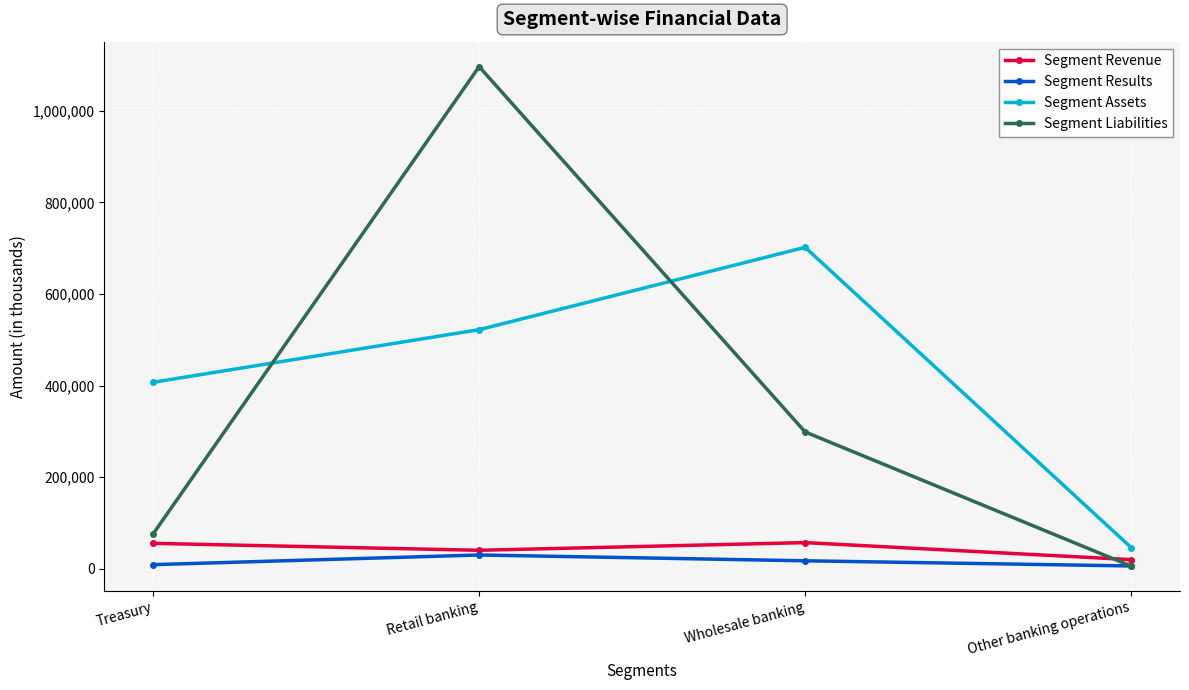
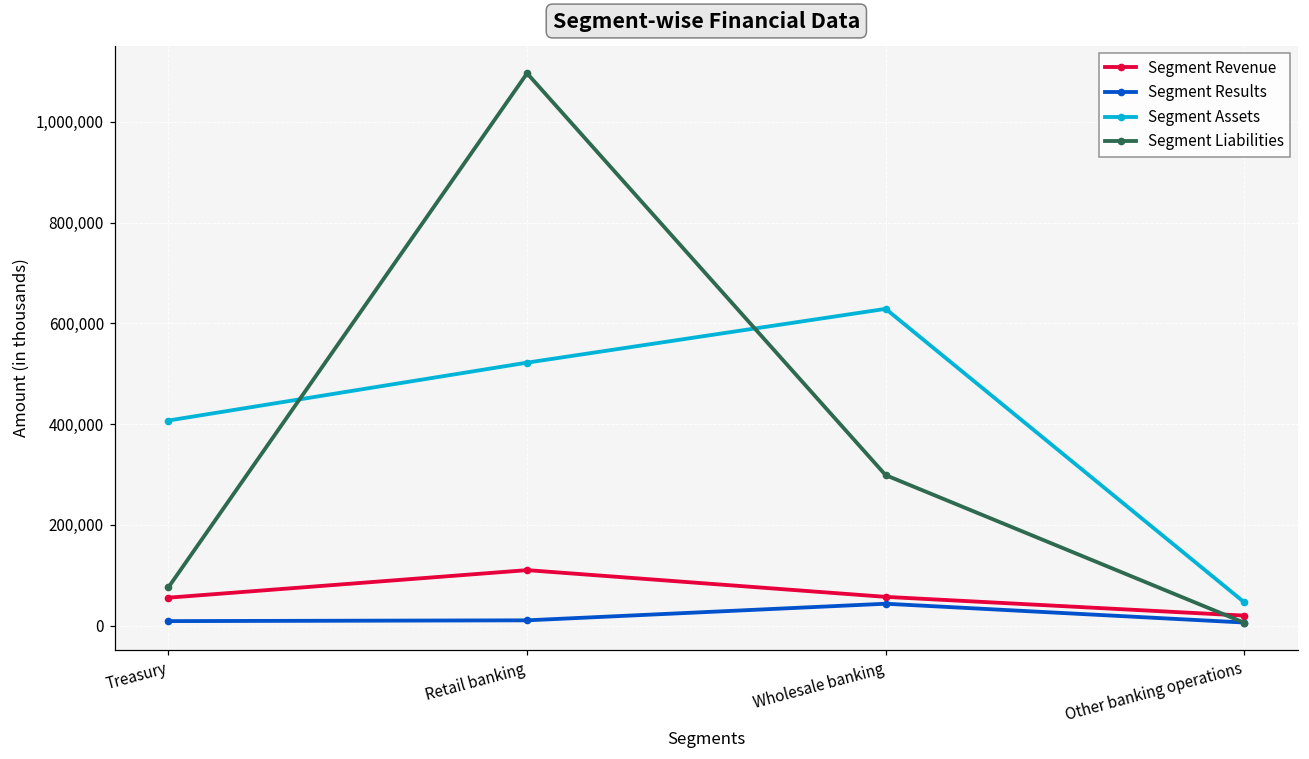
Segment Revenue, Retail banking: 40,000 -> 110,000
Segment Results, Retail banking: 30,000 -> 10,000
Segment Results, Wholesale banking: 20,000 -> 40,000
Segment Assets, Wholesale banking: 700,000 -> 630,000
